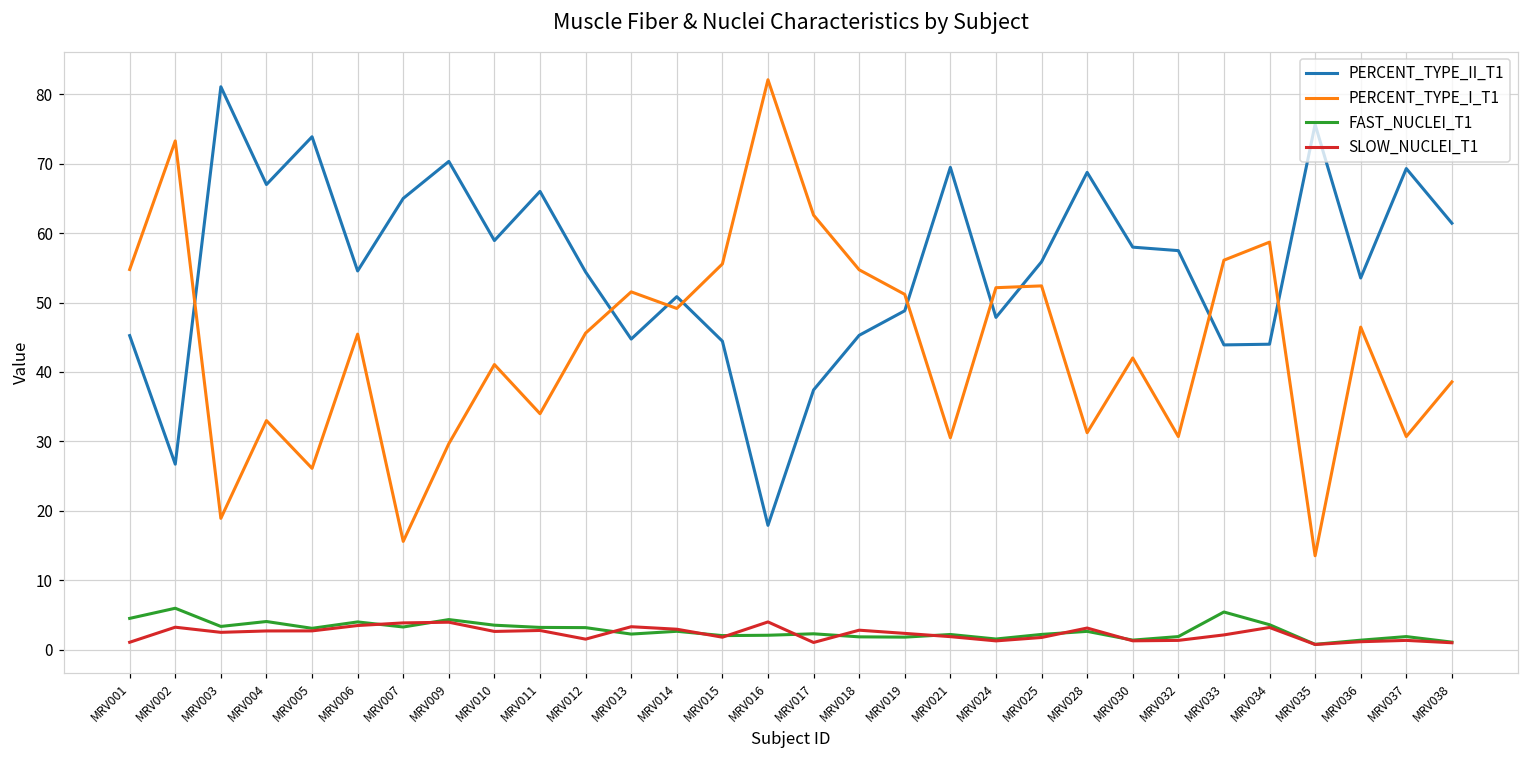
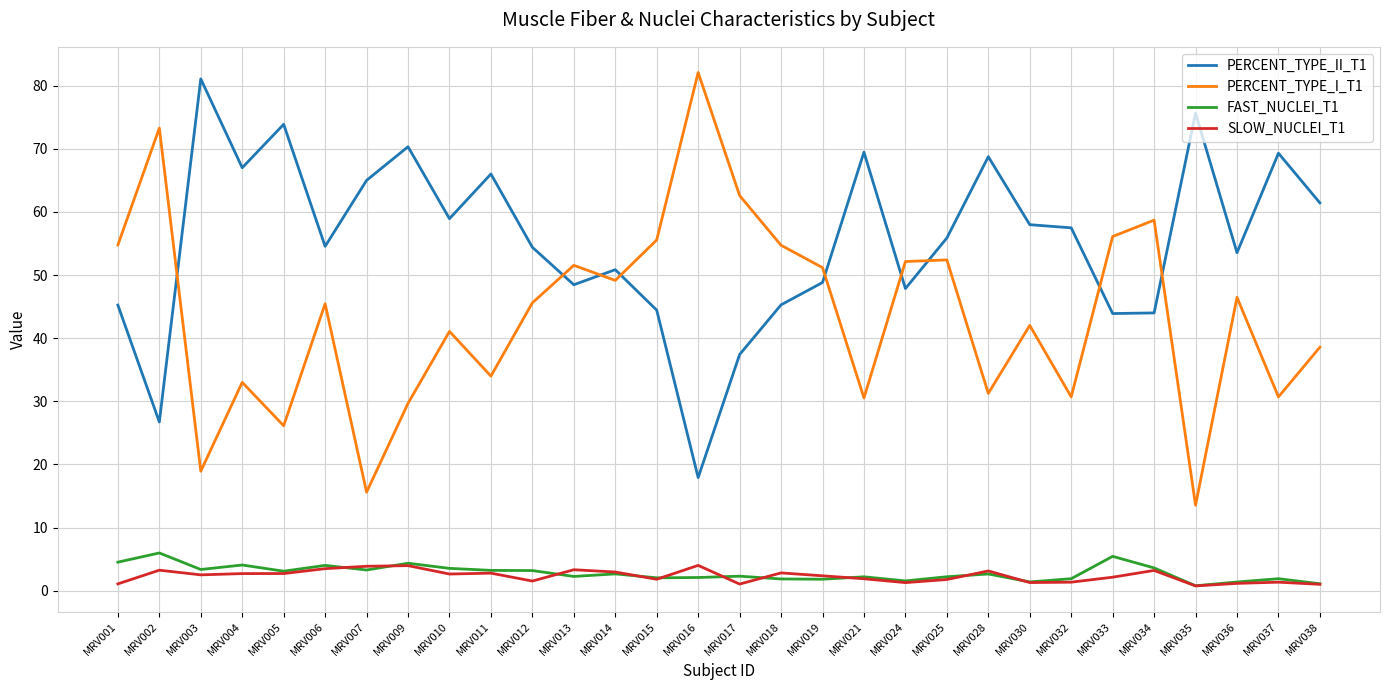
PERCENT_TYPE_II_T1, MRV013: 45 -> 48
